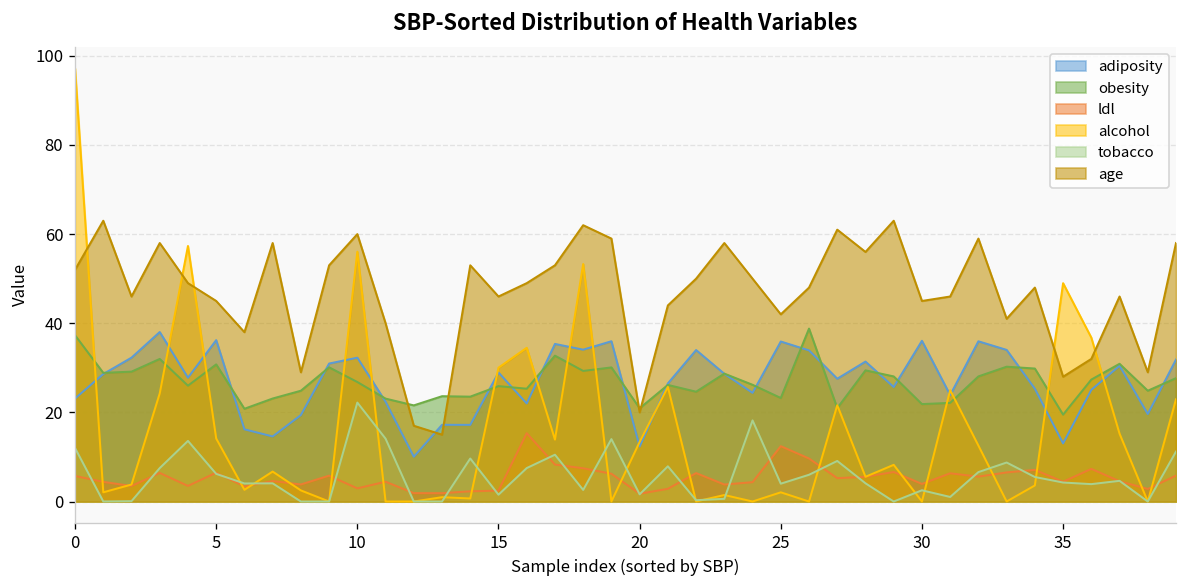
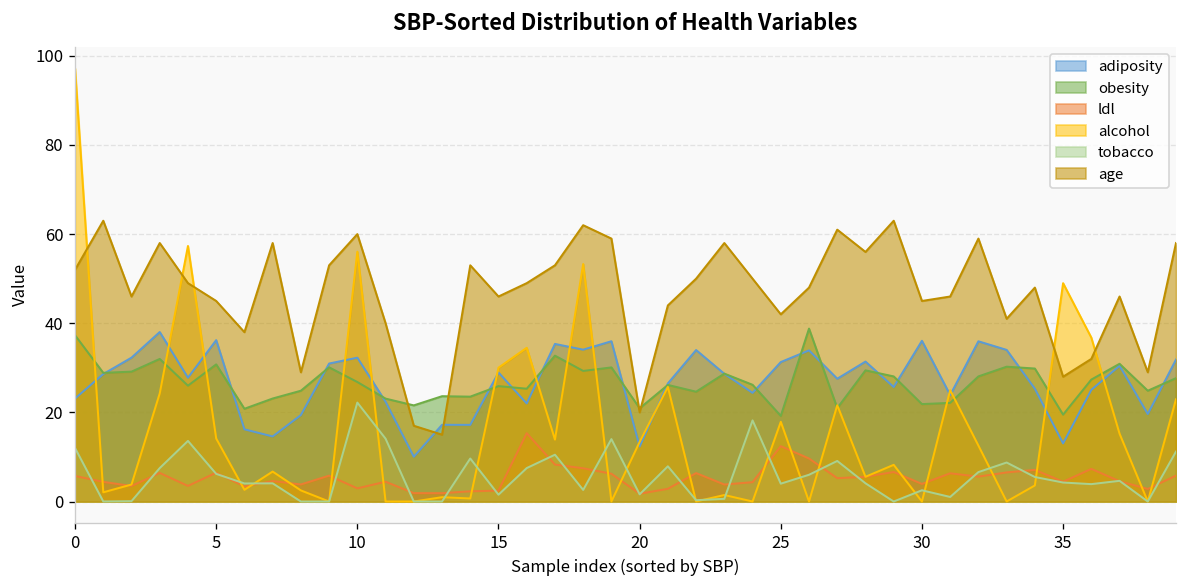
adiposity, 25: 36 -> 31
obesity, 25: 23 -> 19
alcohol, 25: 2 -> 18
